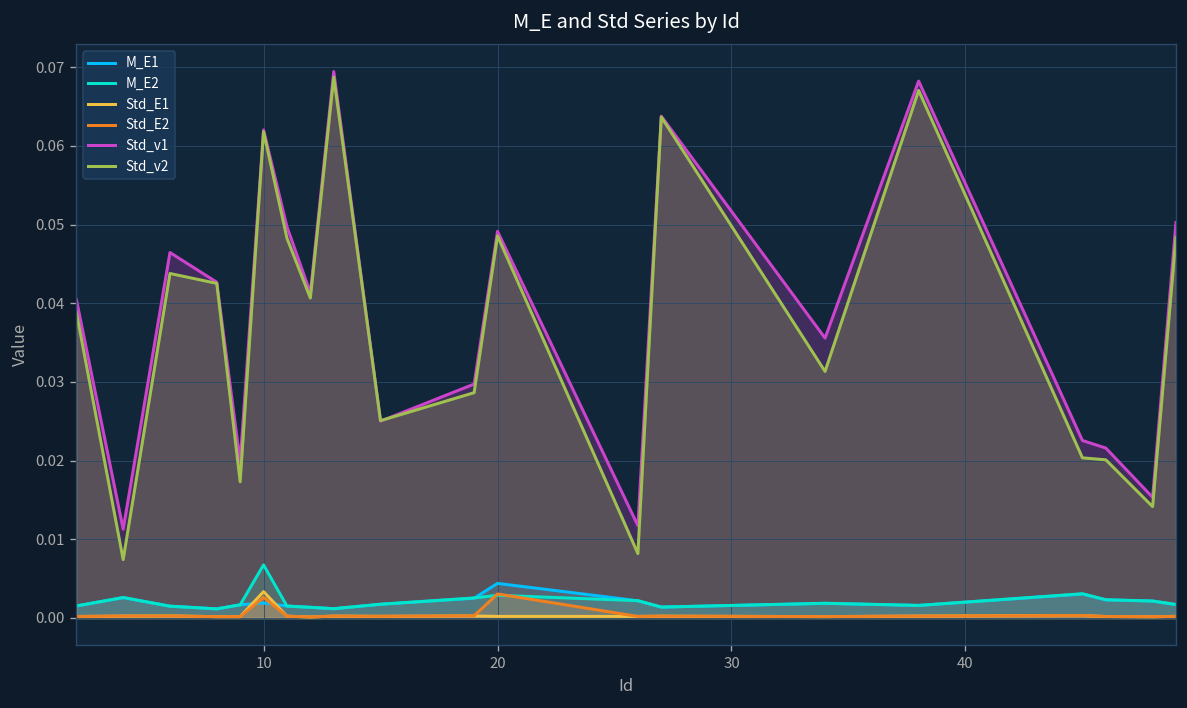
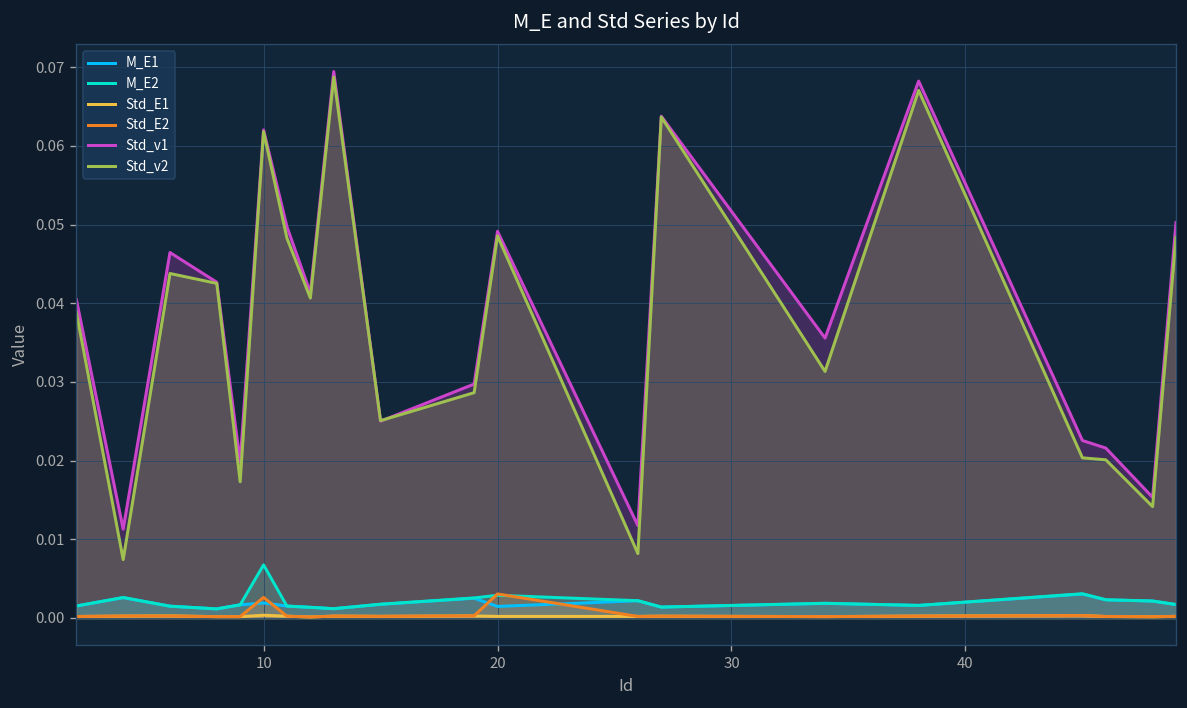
Std_E1, 10: 0.003 -> 0.000
M_E1, 20: 0.004 -> 0.001
